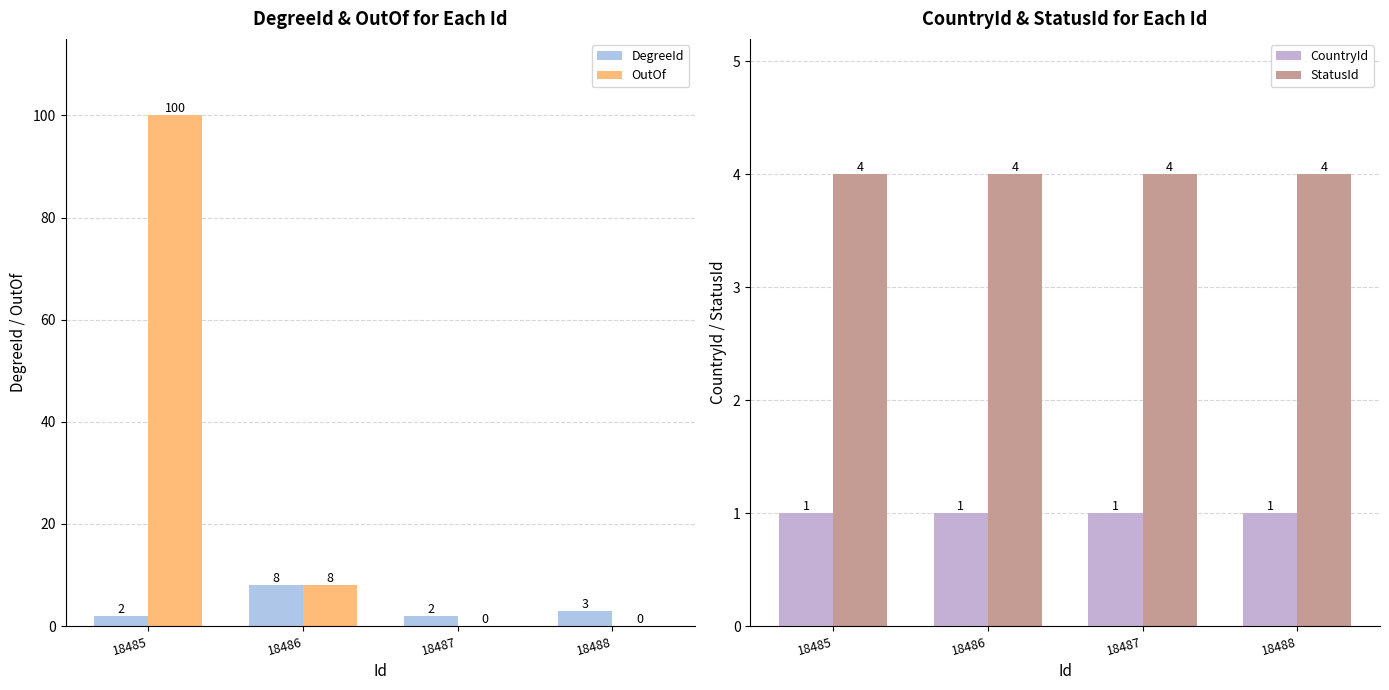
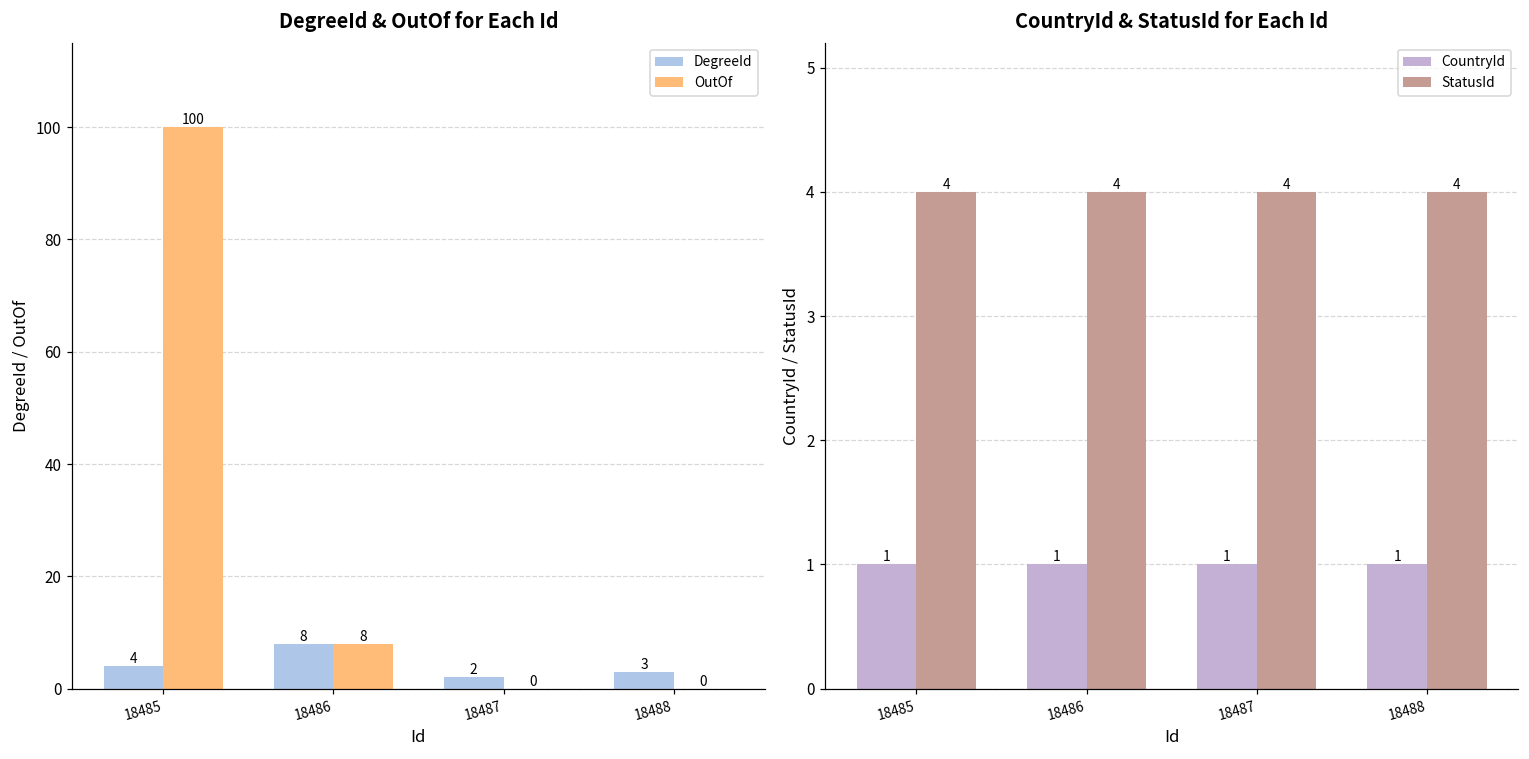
DegreeId & OutOf for Each Id, DegreeId, 18485: 2 -> 4
